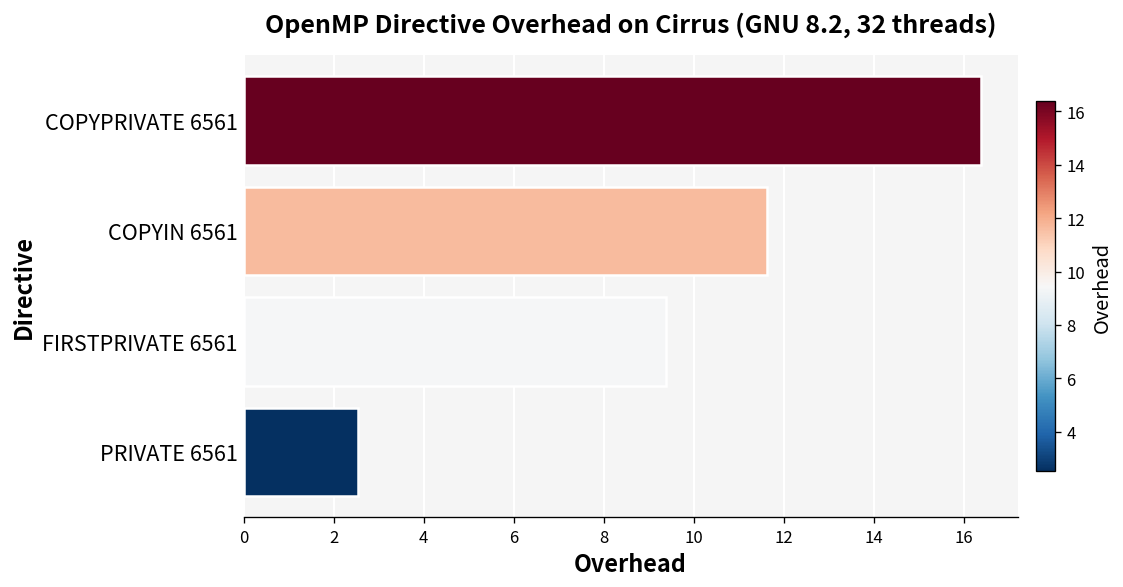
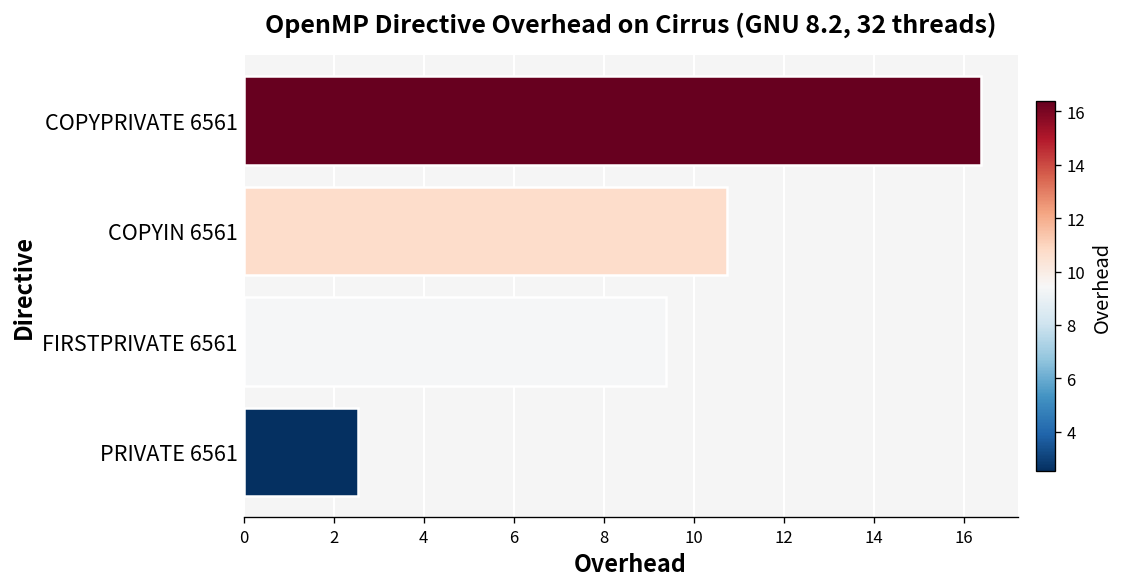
COPYIN 6561: 11.6 -> 10.7
